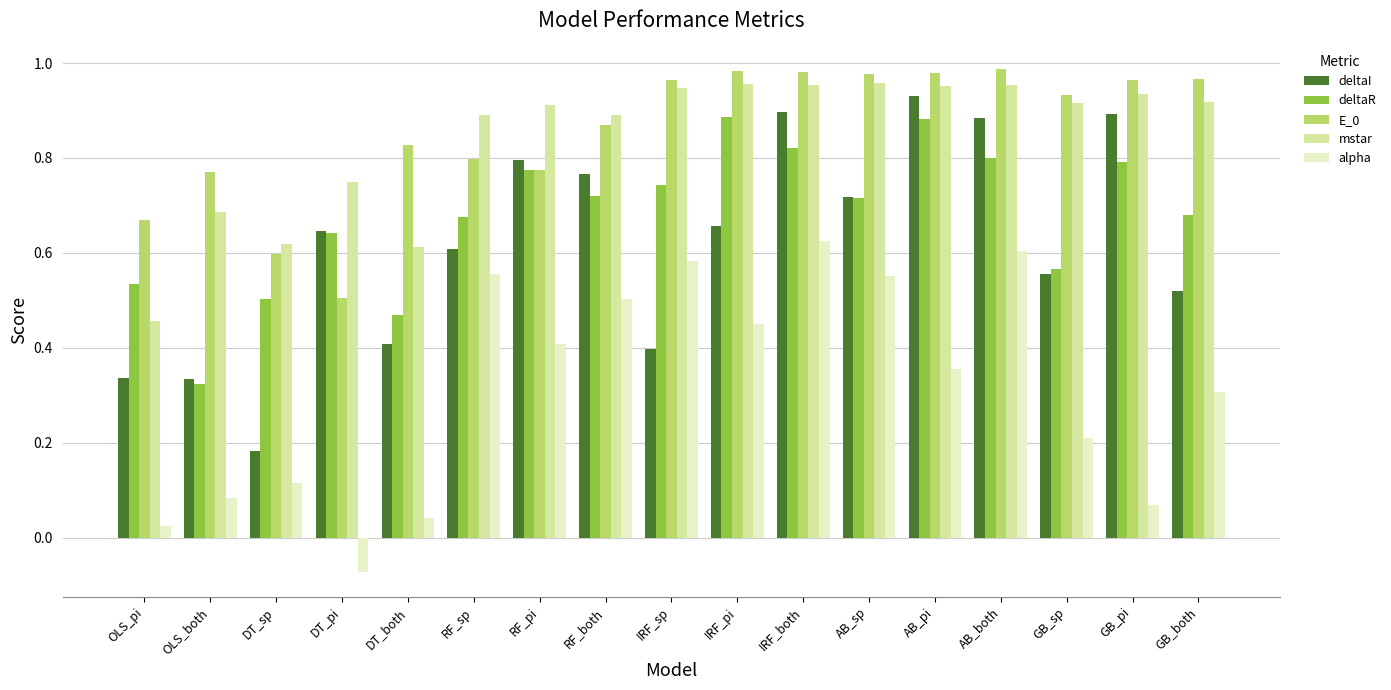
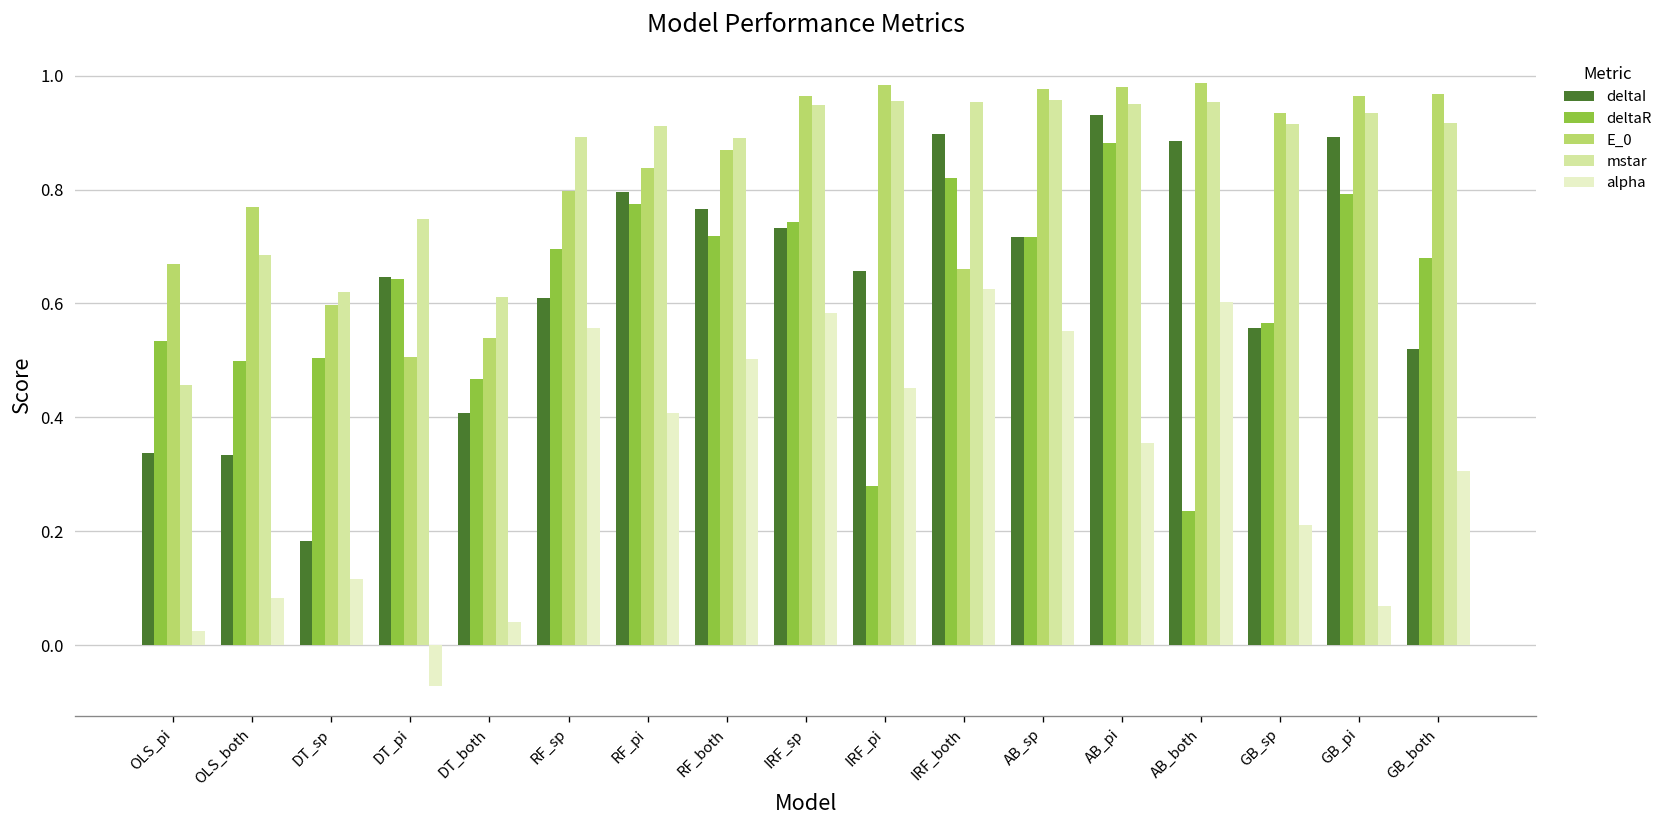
deltaR, OLS_both: 0.32 -> 0.50
E_0, DT_both: 0.83 -> 0.54
deltaR, RF_sp: 0.68 -> 0.70
E_0, RF_pi: 0.77 -> 0.84
deltaI, IRF_sp: 0.40 -> 0.73
deltaR, IRF_pi: 0.89 -> 0.28
E_0, IRF_both: 0.98 -> 0.66
deltaR, AB_both: 0.80 -> 0.23
